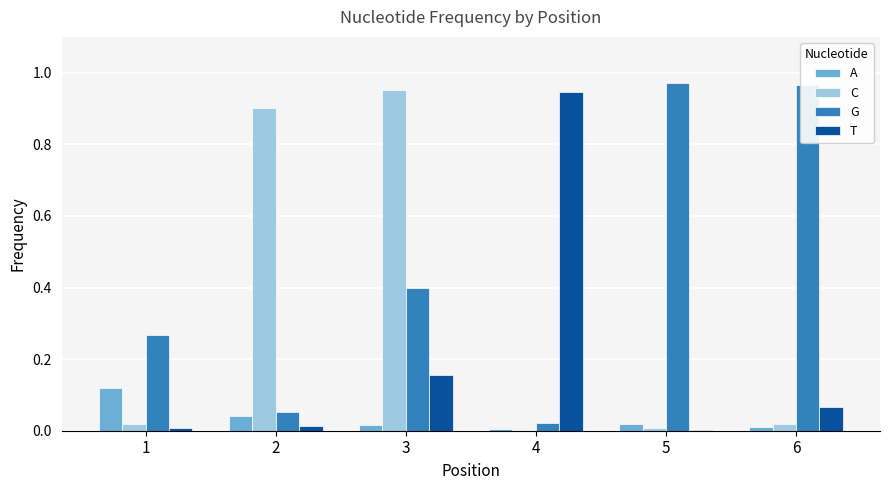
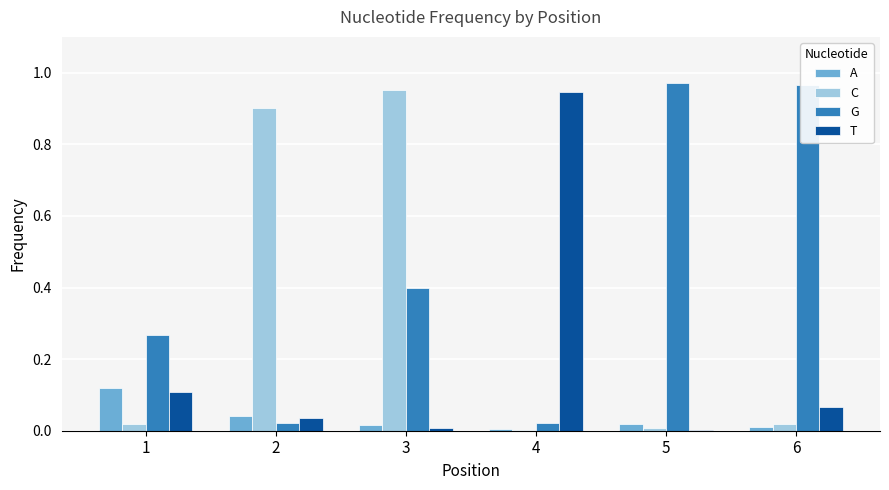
T, 1: 0.01 -> 0.11
G, 2: 0.05 -> 0.02
T, 2: 0.01 -> 0.04
T, 3: 0.16 -> 0.01
